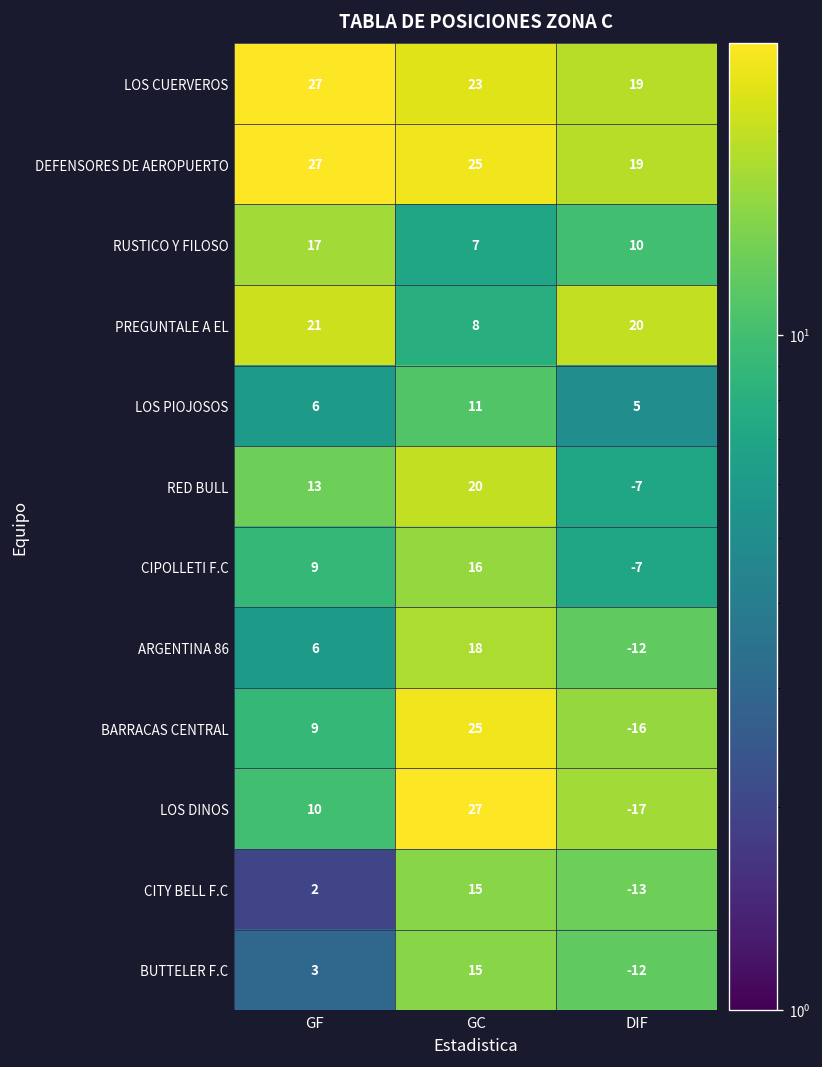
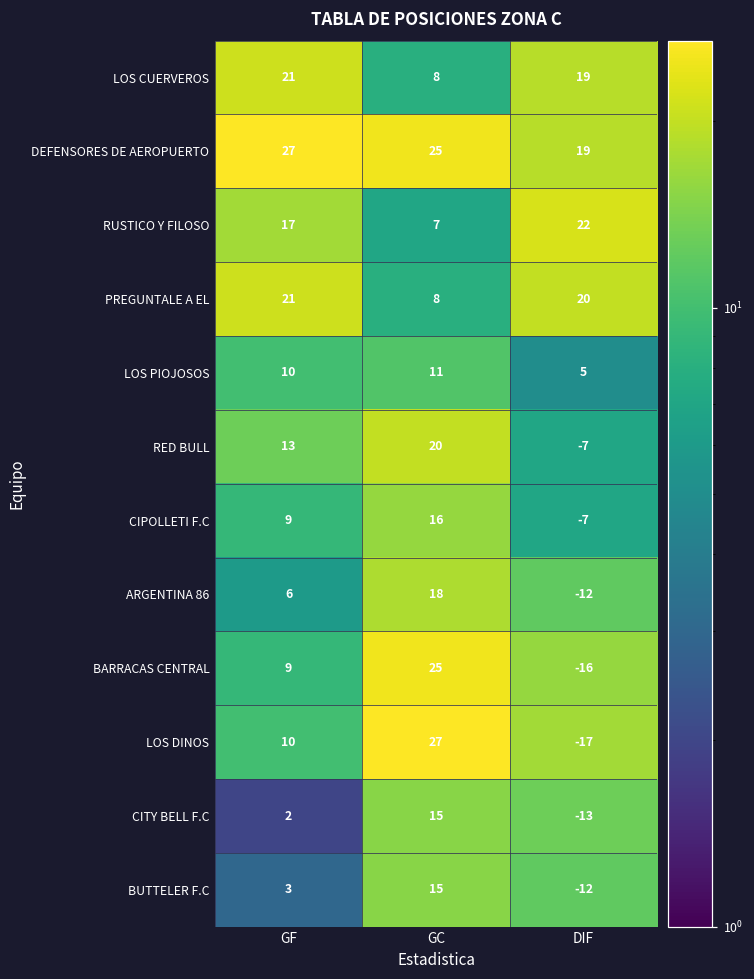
LOS CUERVEROS, GF: 27 -> 21
LOS CUERVEROS, GC: 23 -> 8
RUSTICO Y FILOSO, DIF: 10 -> 22
LOS PIOJOSOS, GF: 6 -> 10
